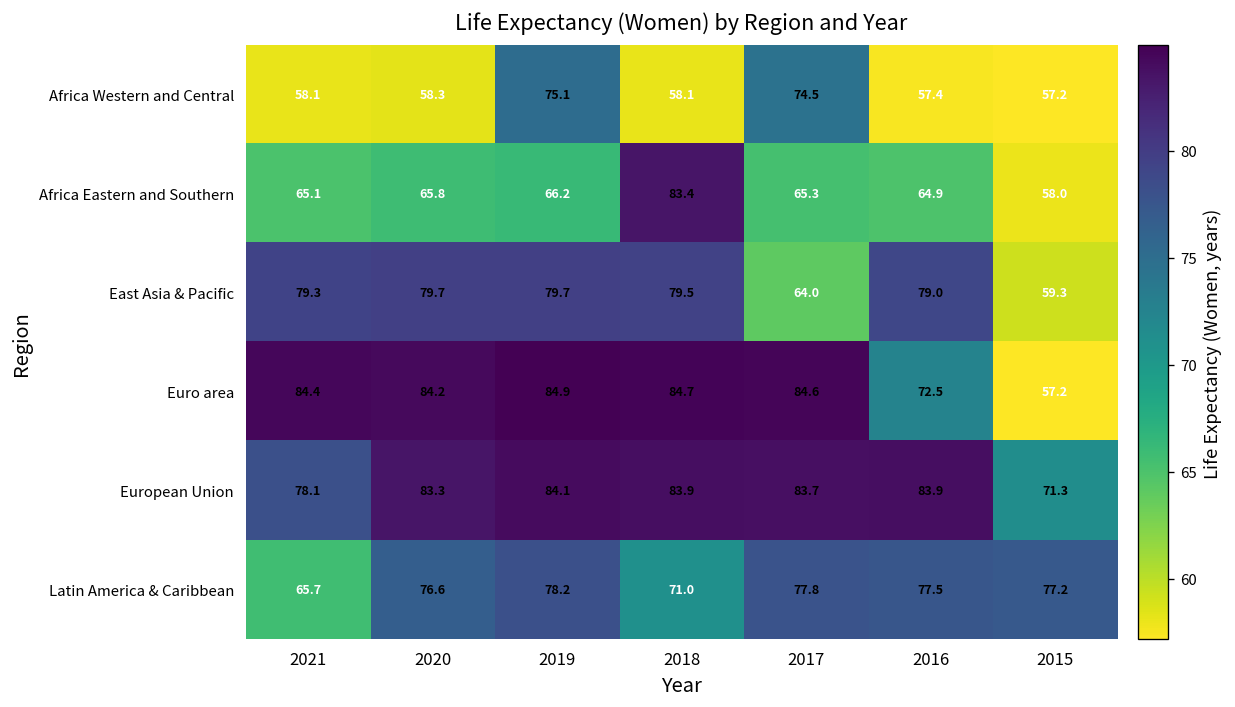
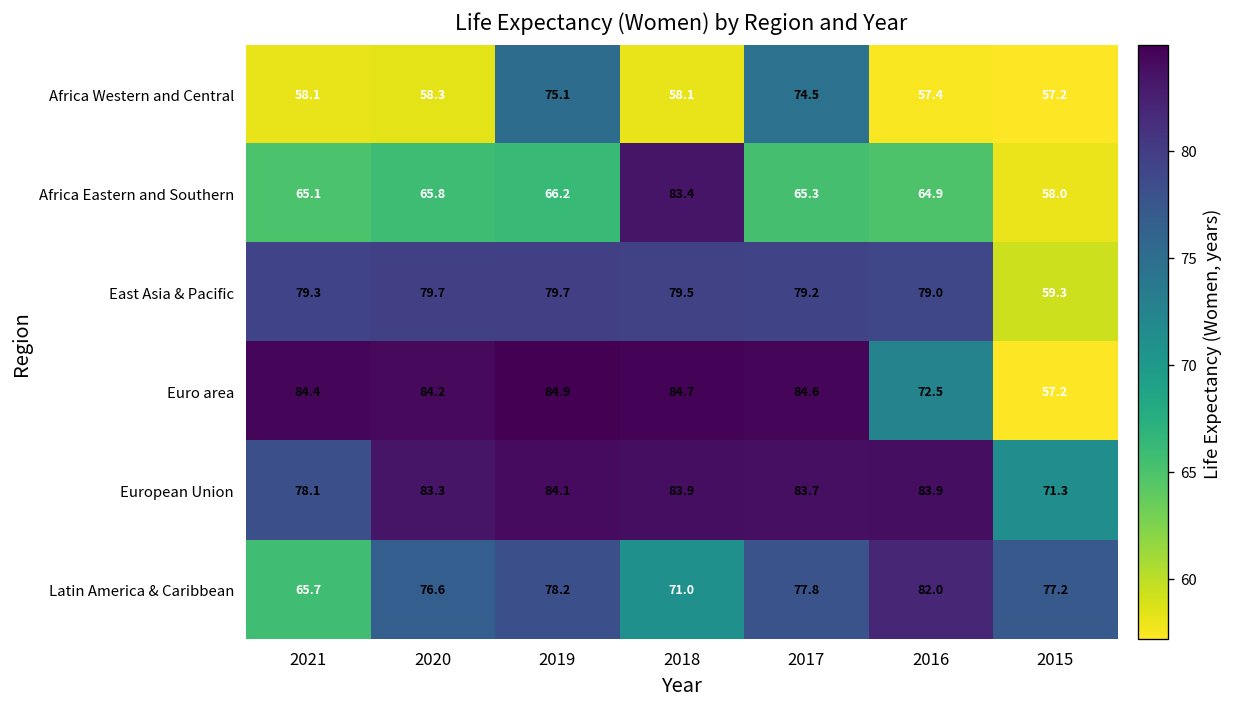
East Asia & Pacific, 2017: 64.0 -> 79.2
Latin America & Caribbean, 2016: 77.5 -> 82.0
